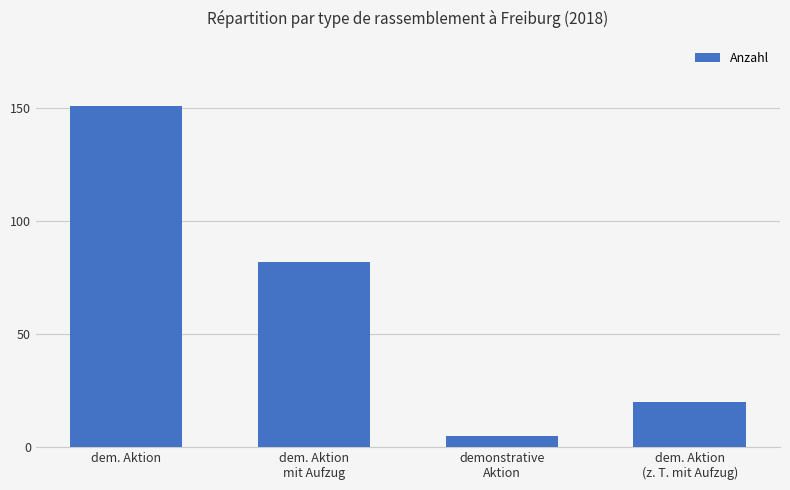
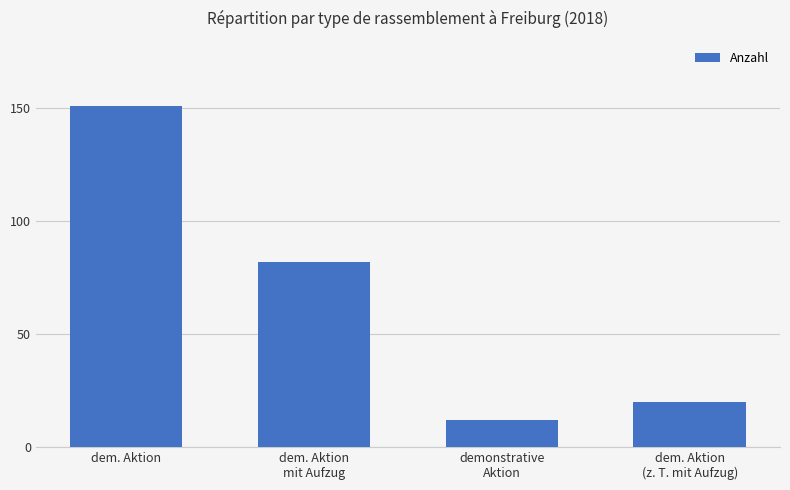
demonstrative Aktion: 5 -> 12
